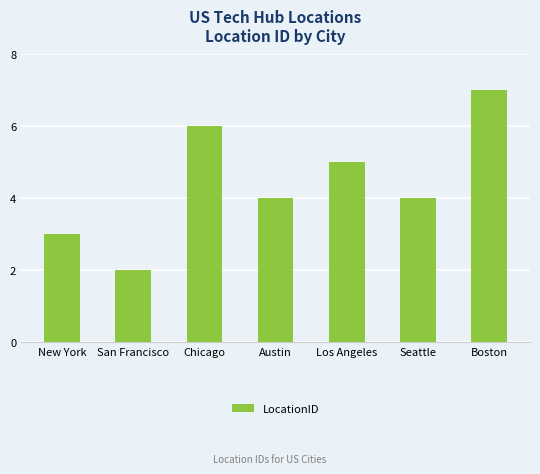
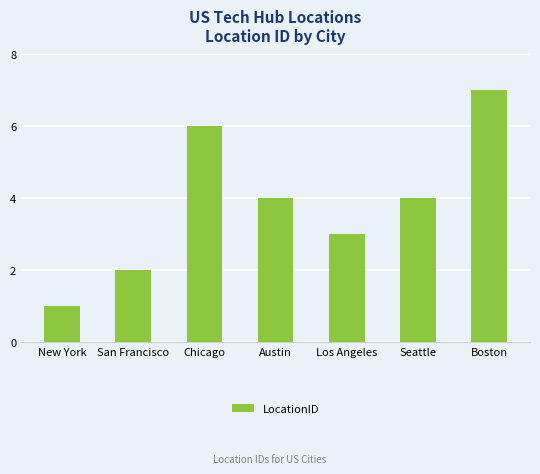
New York: 3 -> 1
Los Angeles: 5 -> 3
